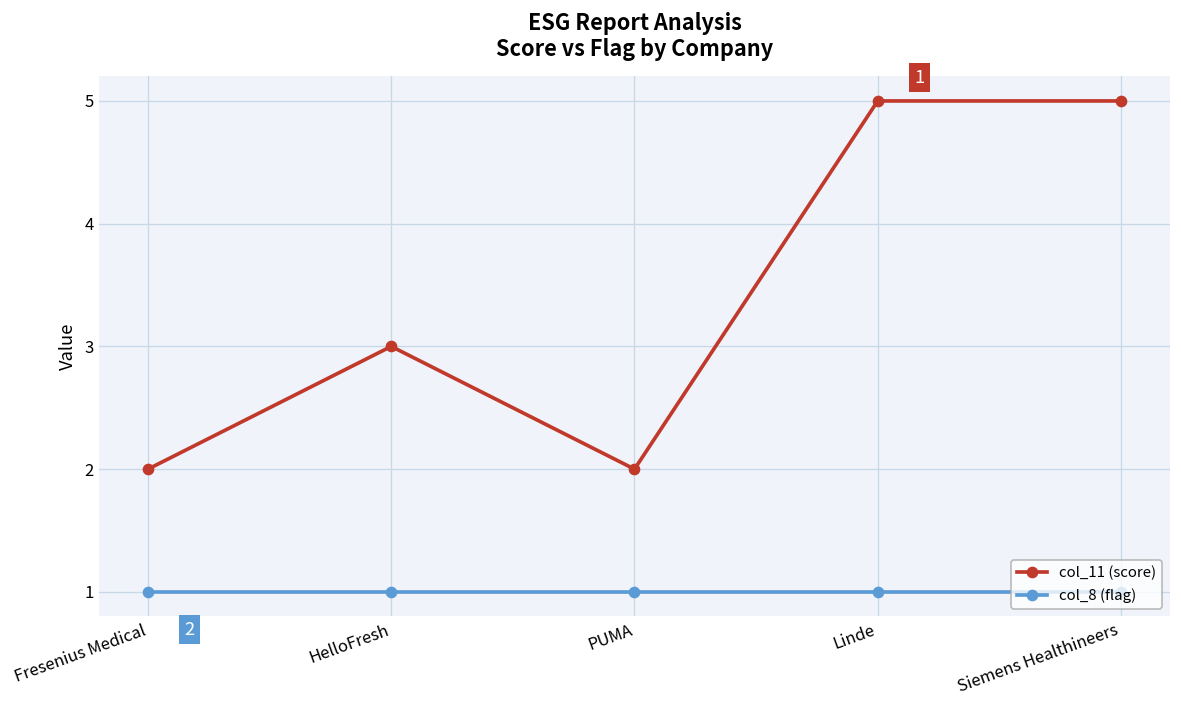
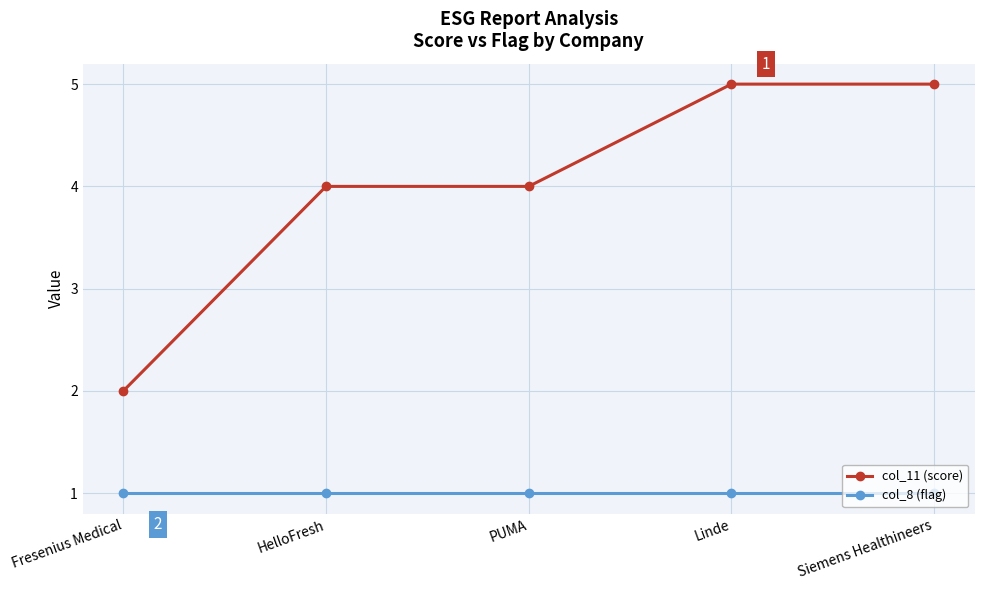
col_11 (score), HelloFresh: 3 -> 4
col_11 (score), PUMA: 2 -> 4
